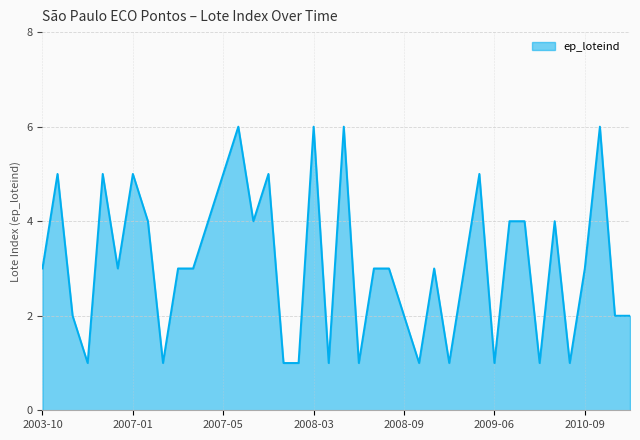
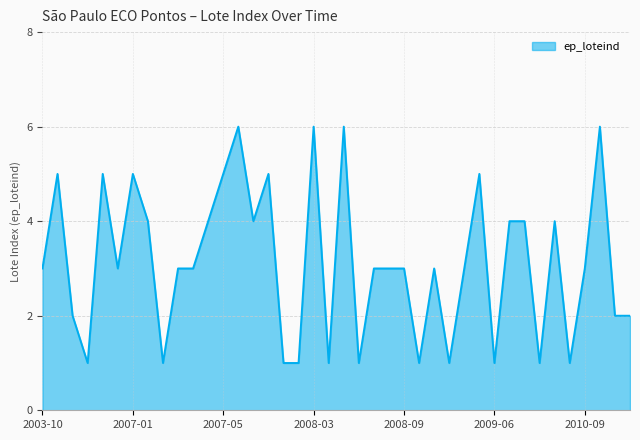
2008-09: 2 -> 3
